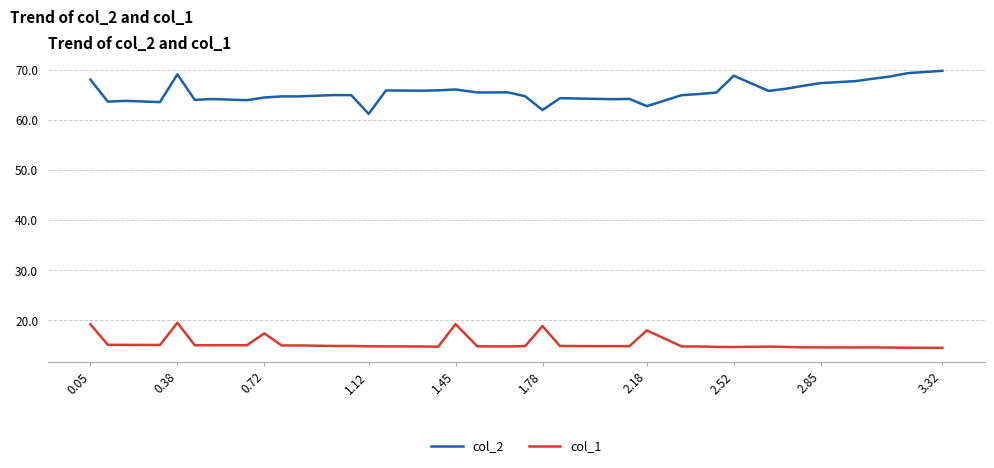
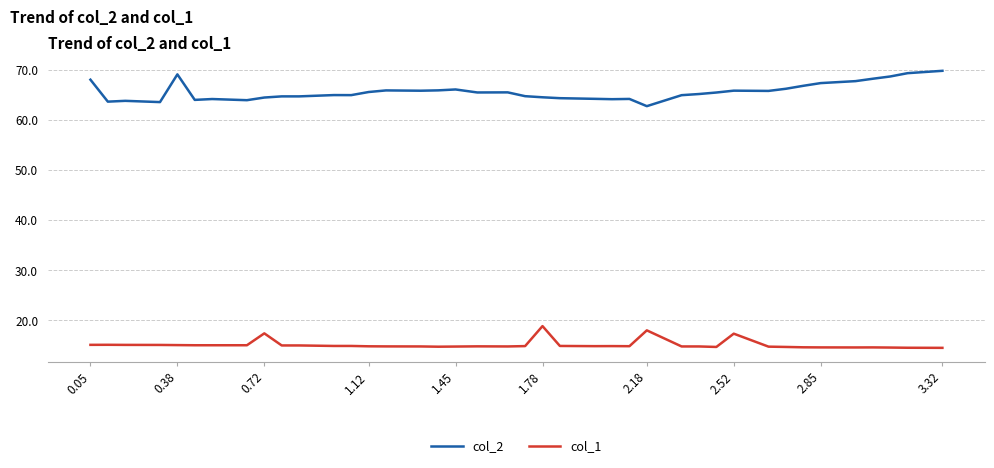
col_1, 0.05: 19 -> 15
col_1, 0.38: 20 -> 15
col_2, 1.12: 61 -> 66
col_1, 1.45: 19 -> 15
col_2, 1.78: 62 -> 64
col_2, 2.52: 69 -> 66
col_1, 2.52: 15 -> 17
